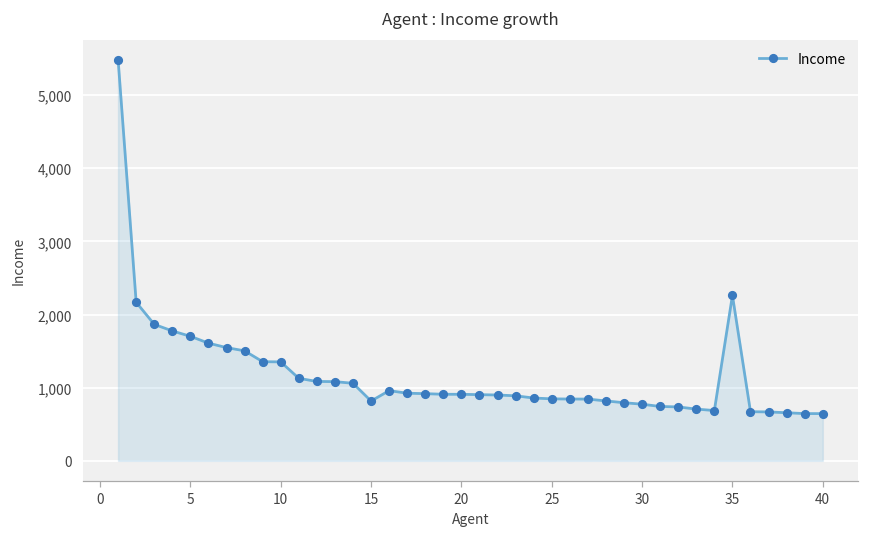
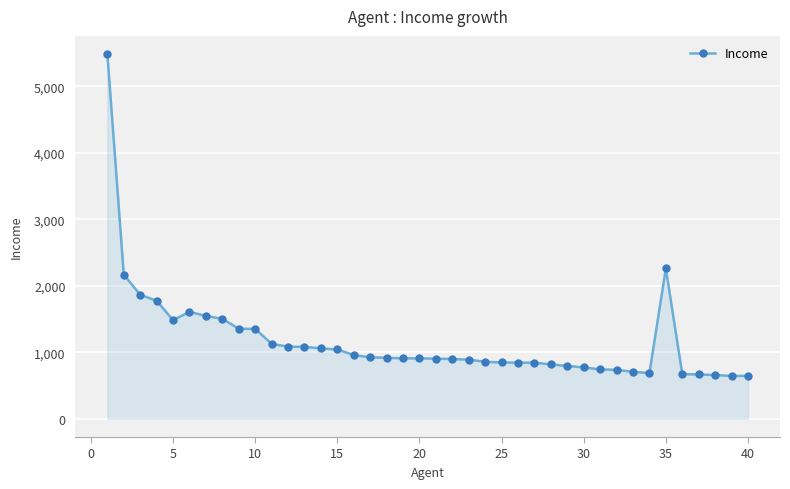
5: 1,700 -> 1,500
15: 800 -> 1,000
